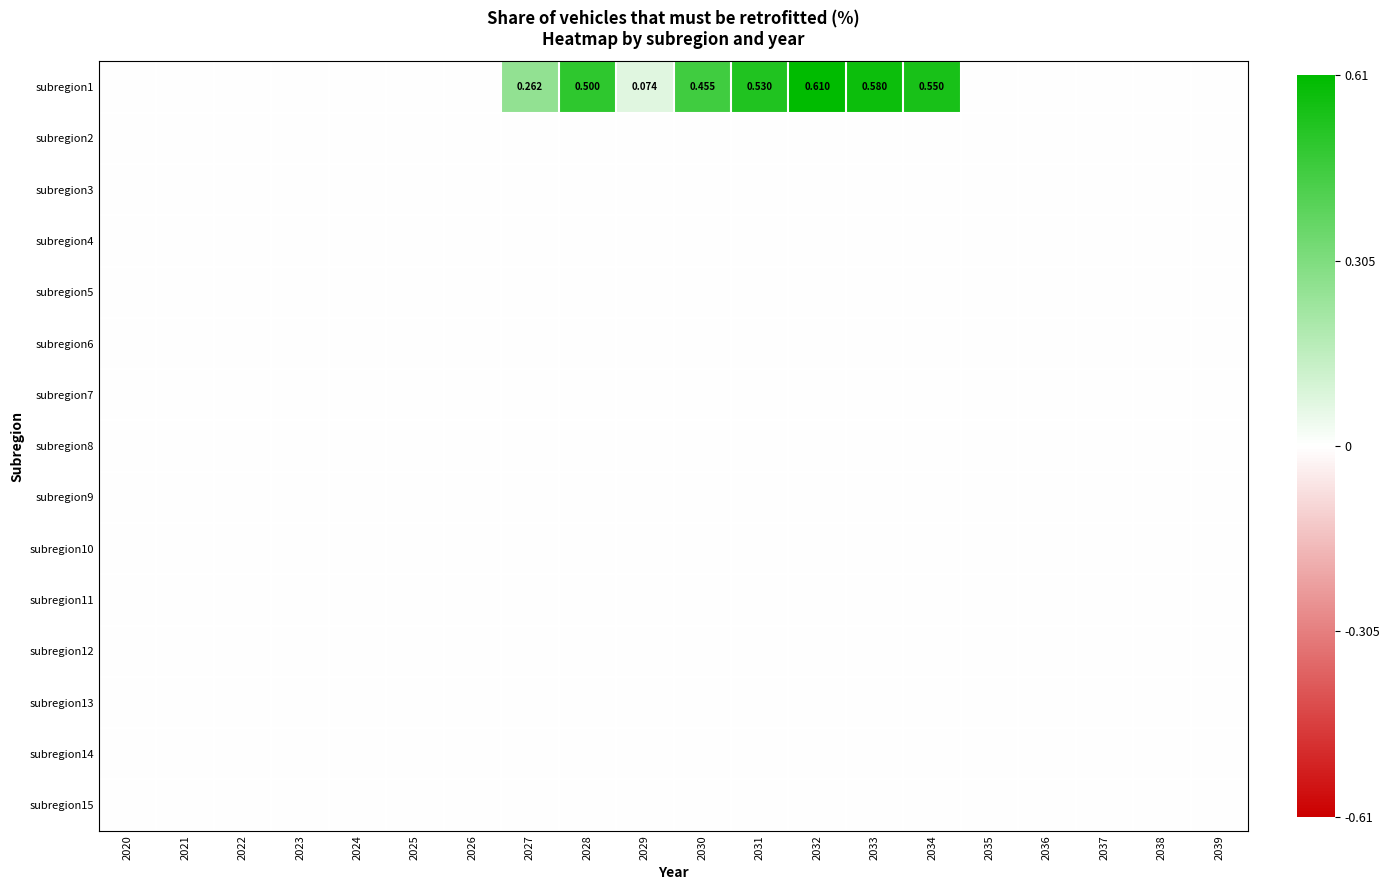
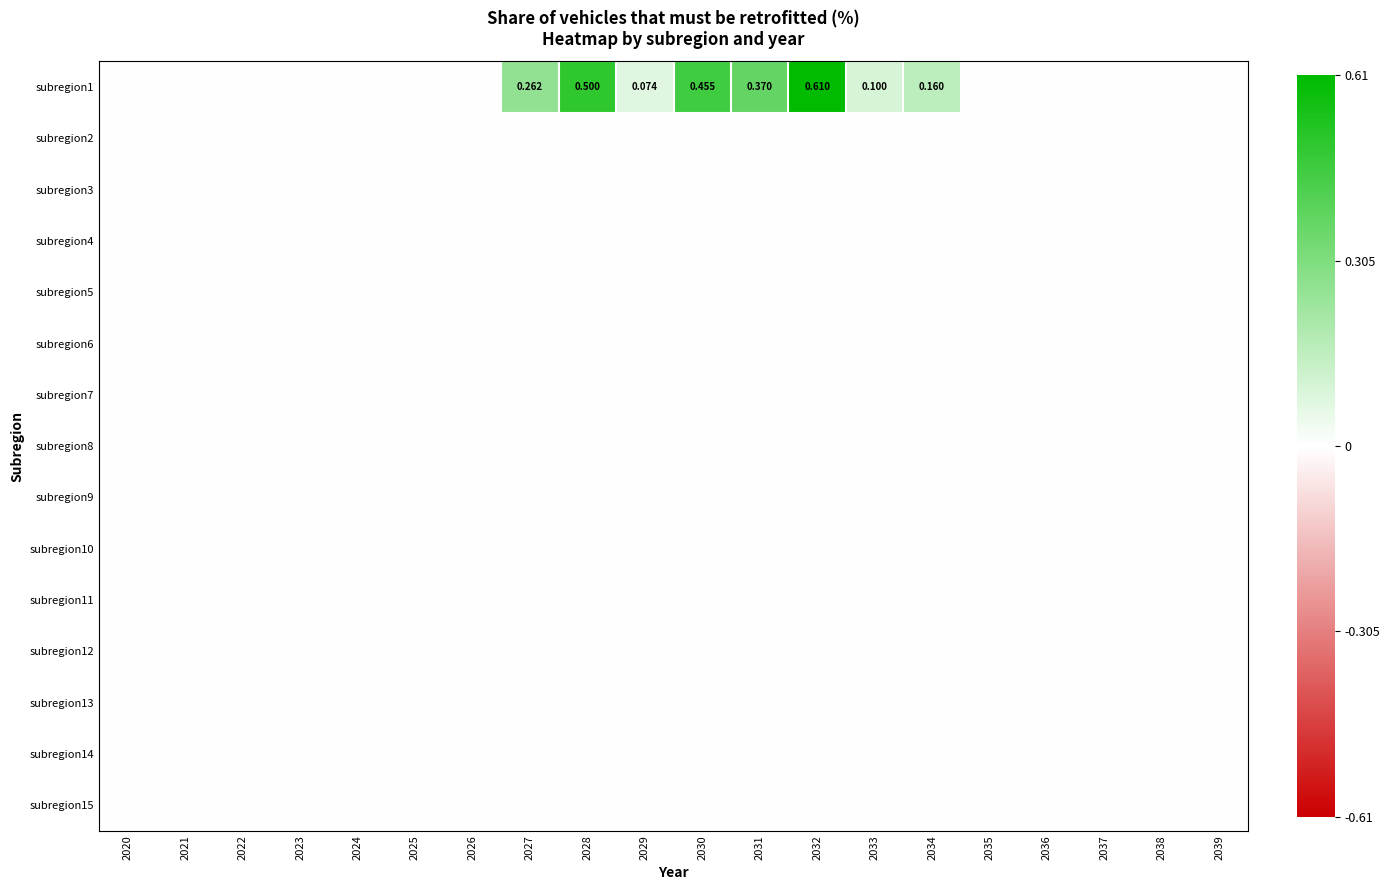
subregion1, 2031: 0.530 -> 0.370
subregion1, 2033: 0.580 -> 0.100
subregion1, 2034: 0.550 -> 0.160
